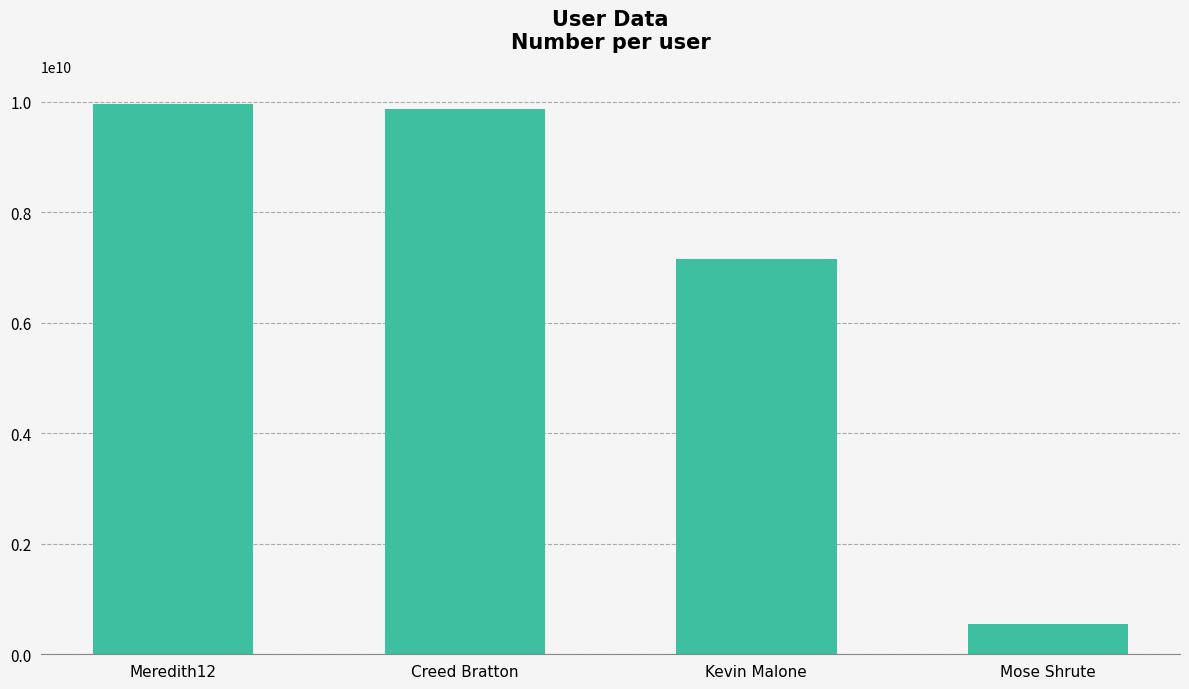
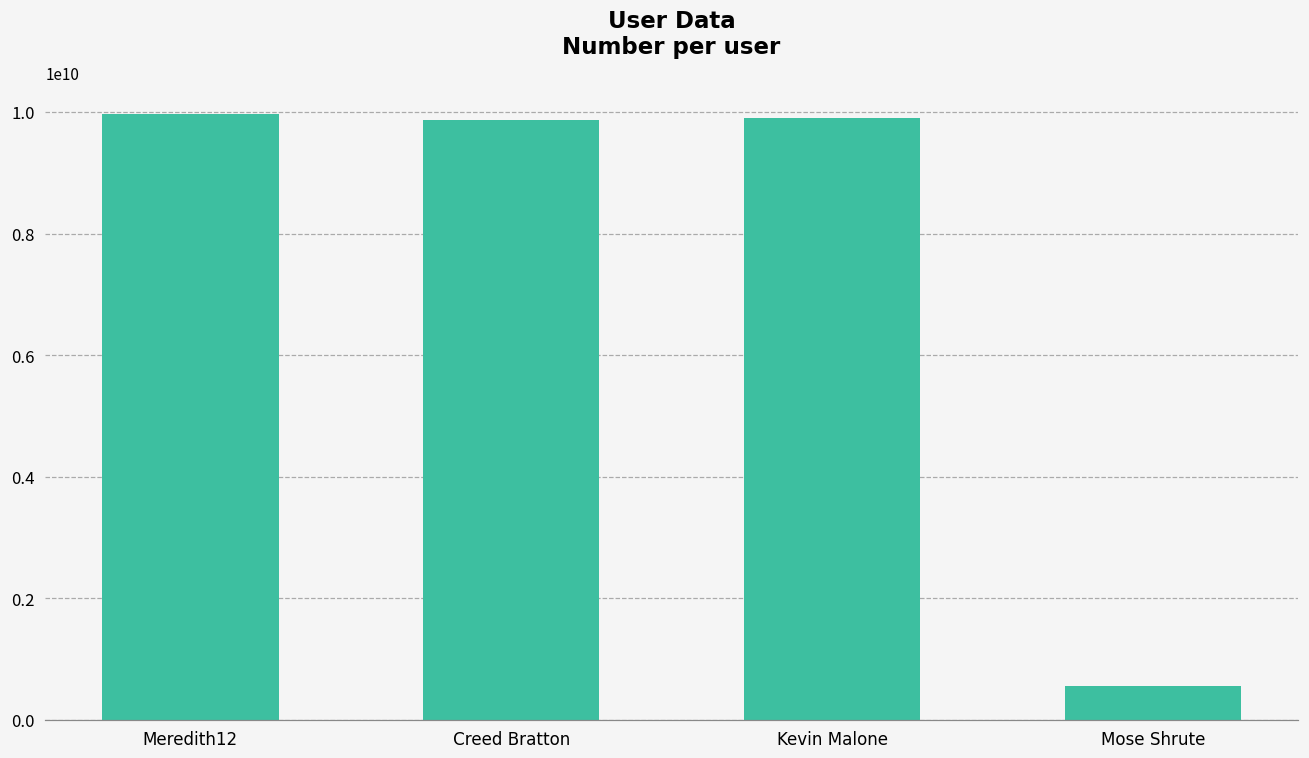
Kevin Malone: 7100000000 -> 9900000000
